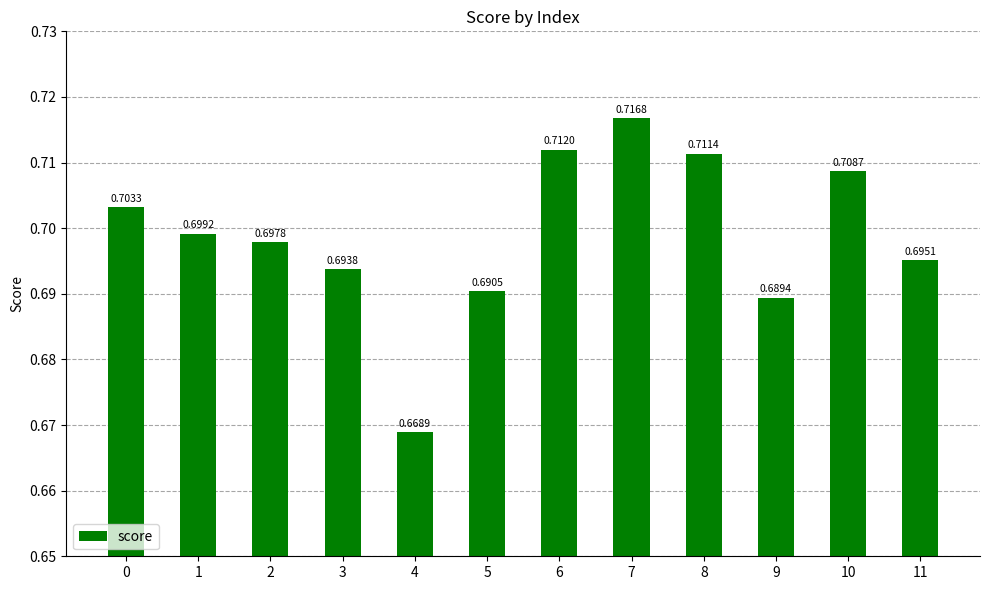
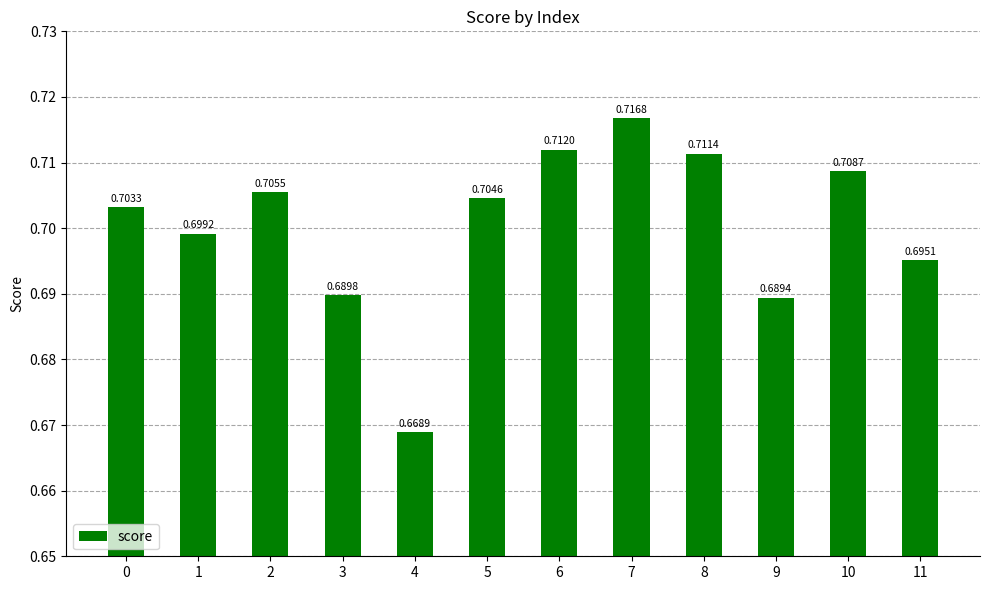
2: 0.6978 -> 0.7055
3: 0.6938 -> 0.6898
5: 0.6905 -> 0.7046
